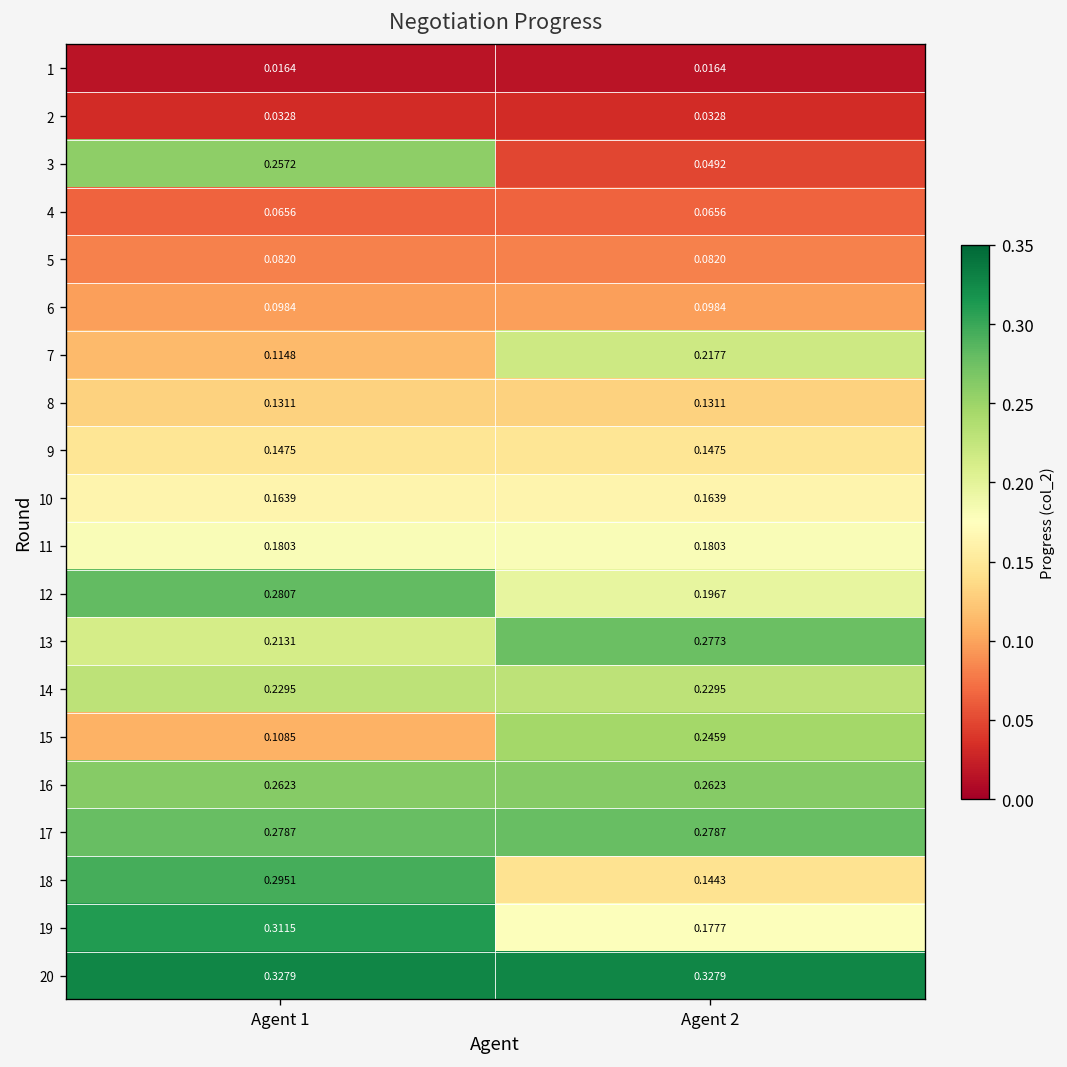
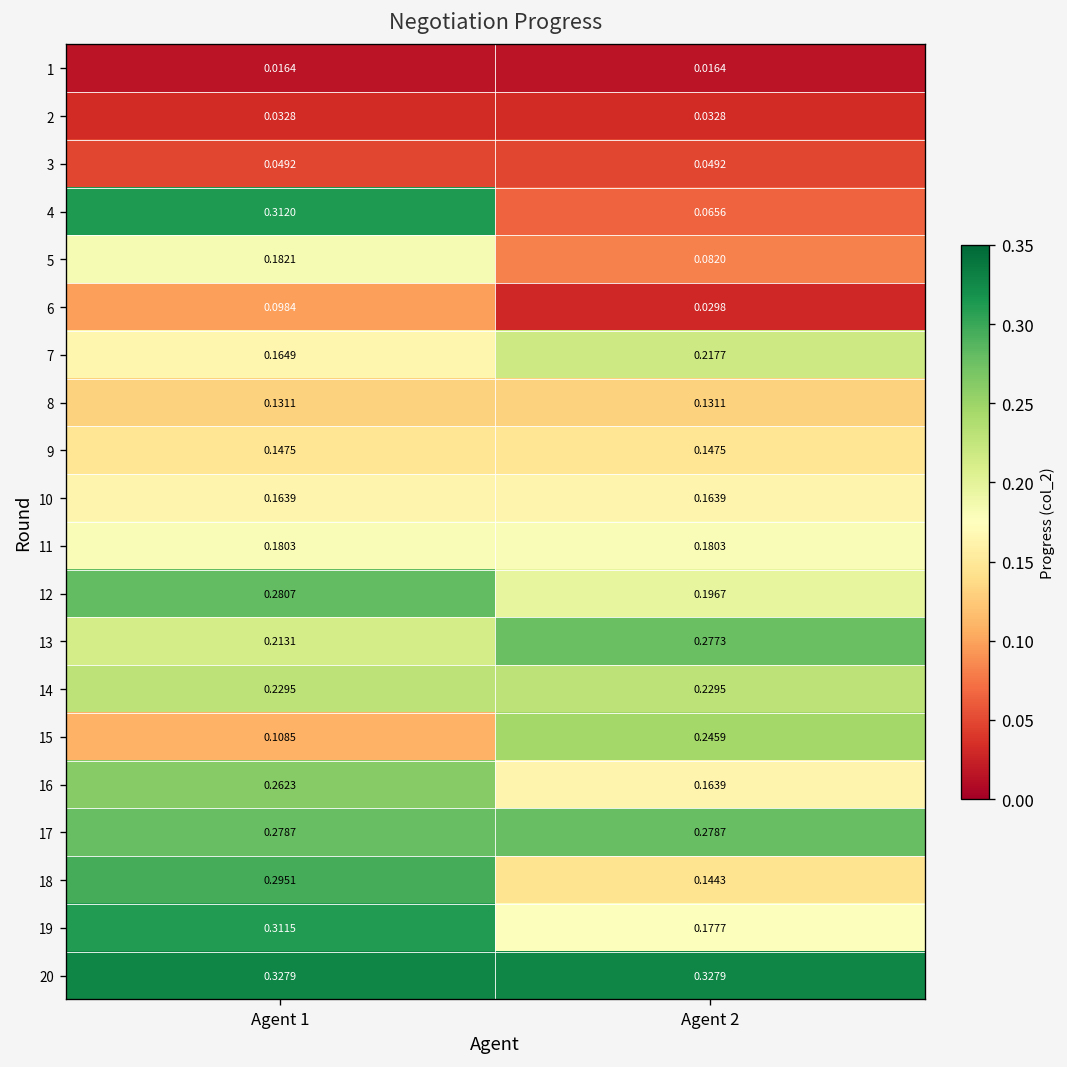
3, Agent 1: 0.2572 -> 0.0492
4, Agent 1: 0.0656 -> 0.3120
5, Agent 1: 0.0820 -> 0.1821
6, Agent 2: 0.0984 -> 0.0298
7, Agent 1: 0.1148 -> 0.1649
16, Agent 2: 0.2623 -> 0.1639
